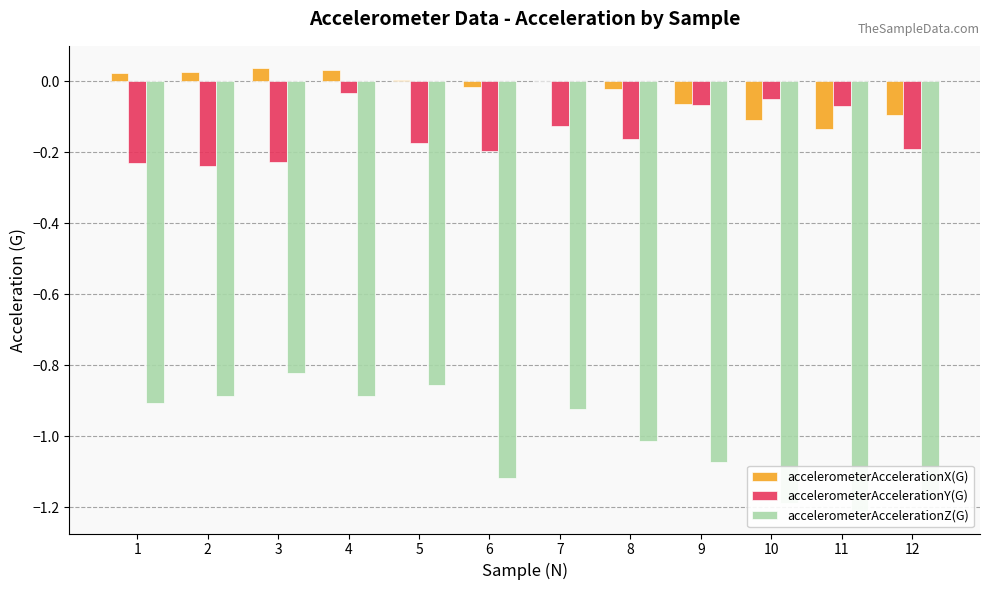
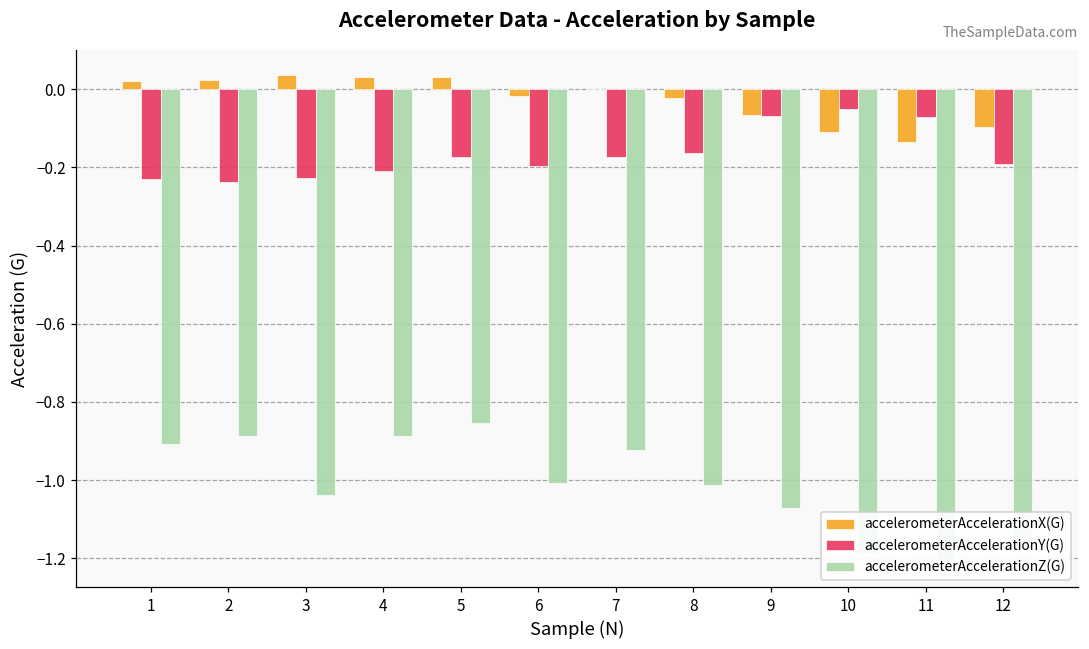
accelerometerAccelerationZ(G), 3: -0.82 -> -1.04
accelerometerAccelerationY(G), 4: -0.03 -> -0.21
accelerometerAccelerationX(G), 5: 0.00 -> 0.03
accelerometerAccelerationZ(G), 6: -1.12 -> -1.01
accelerometerAccelerationY(G), 7: -0.13 -> -0.17
